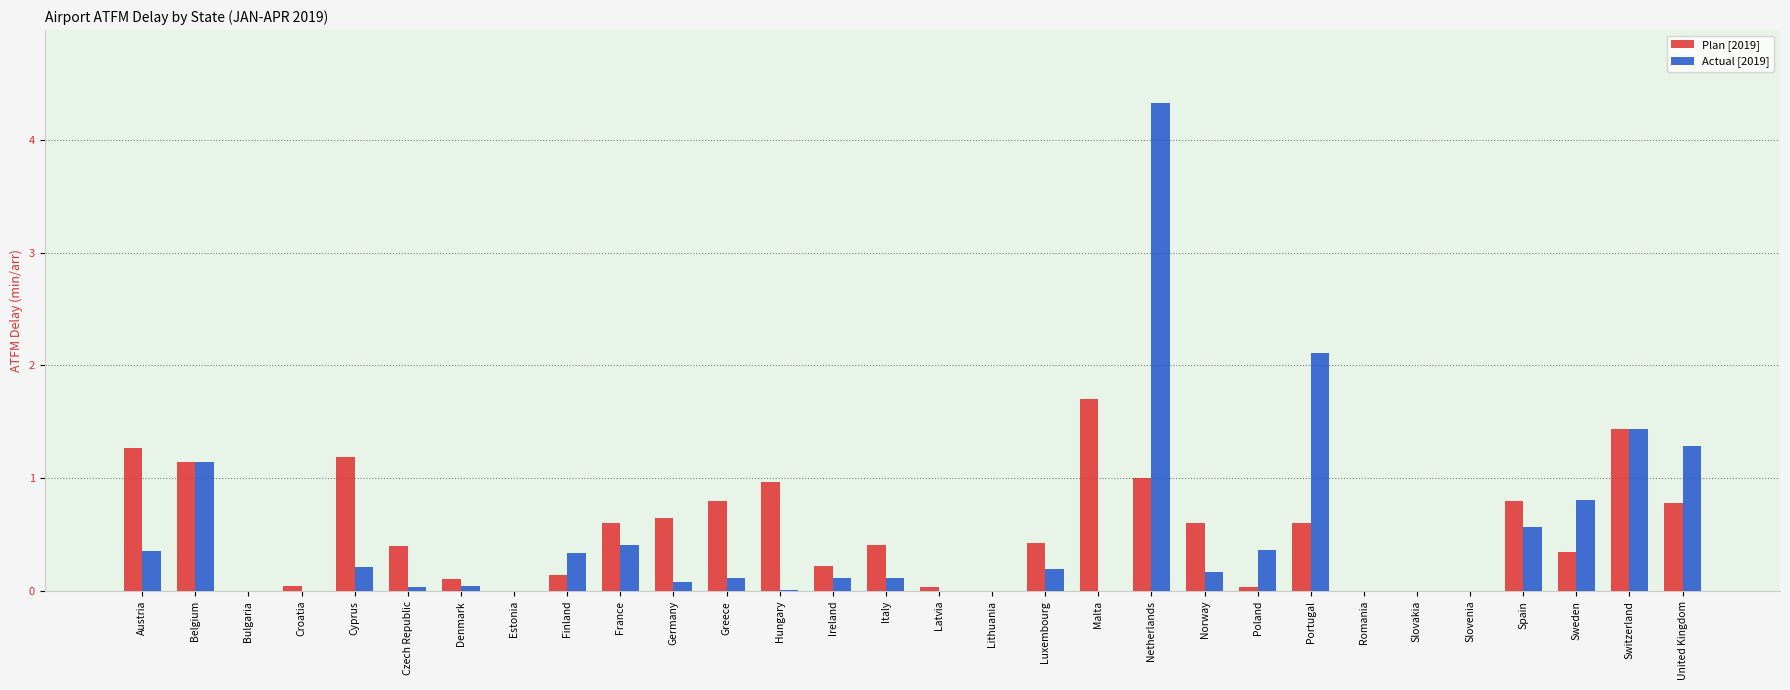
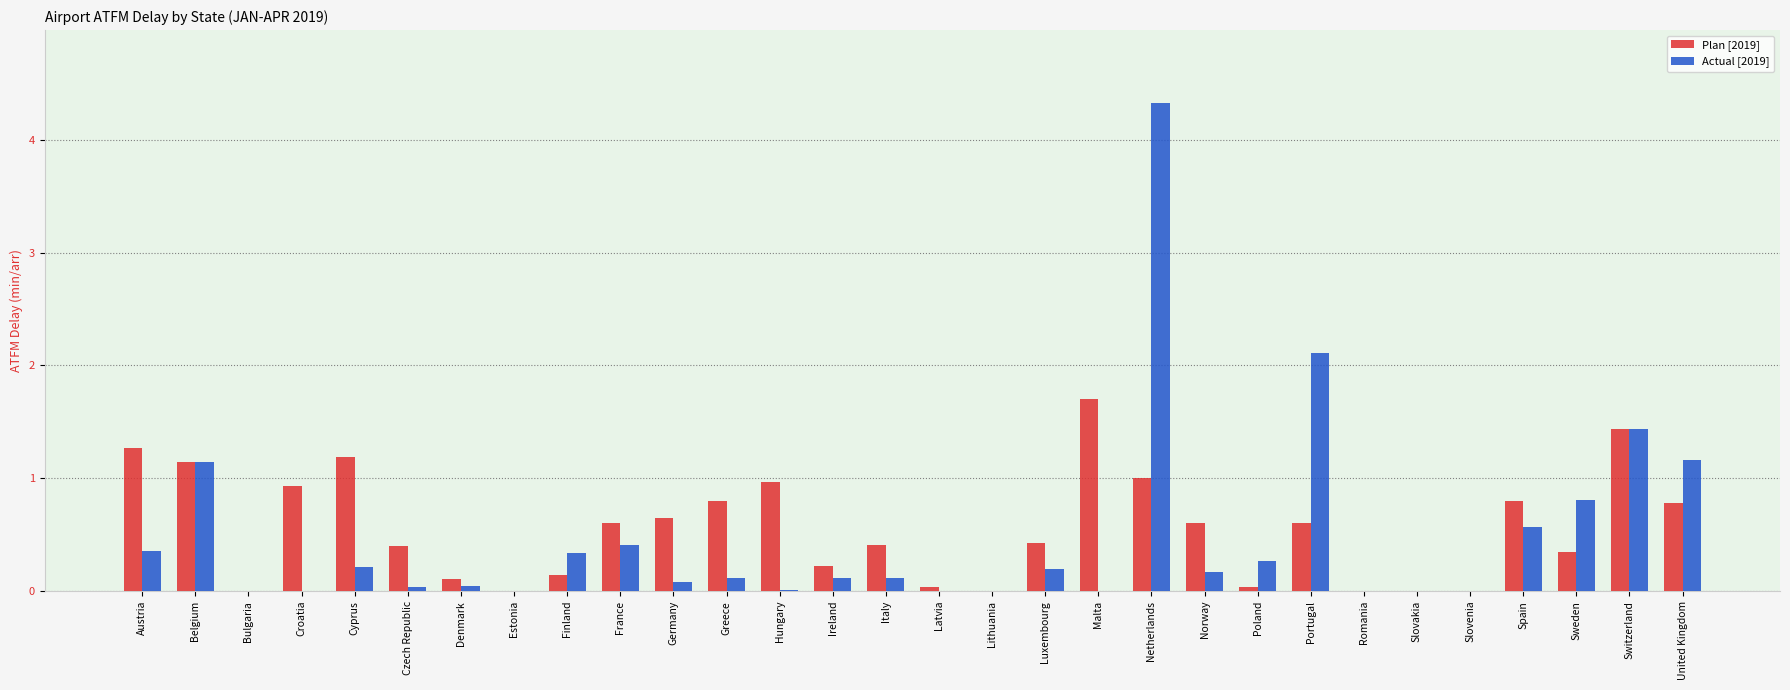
Plan [2019], Croatia: 0.05 -> 0.93
Actual [2019], Poland: 0.36 -> 0.26
Actual [2019], United Kingdom: 1.29 -> 1.16
